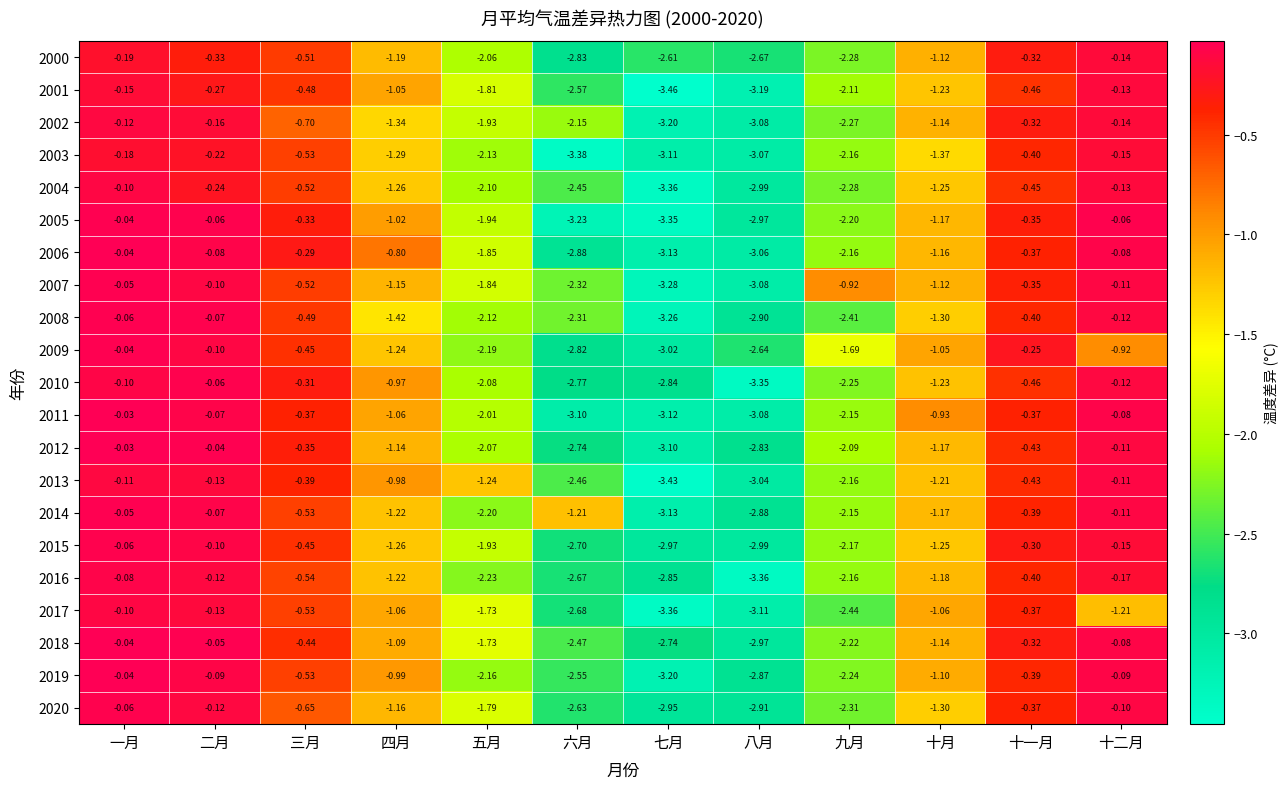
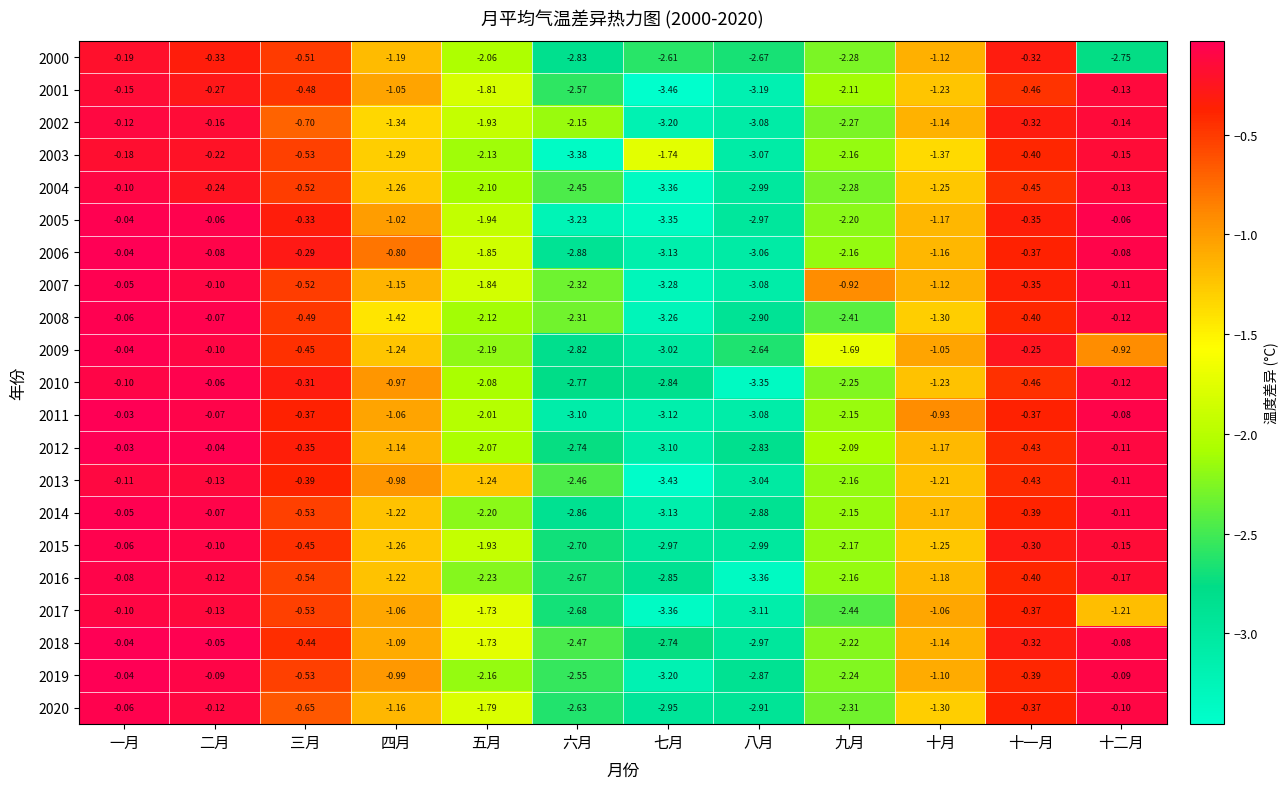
2000, 十二月: -0.14 -> -2.75
2003, 七月: -3.11 -> -1.74
2014, 六月: -1.21 -> -2.86
